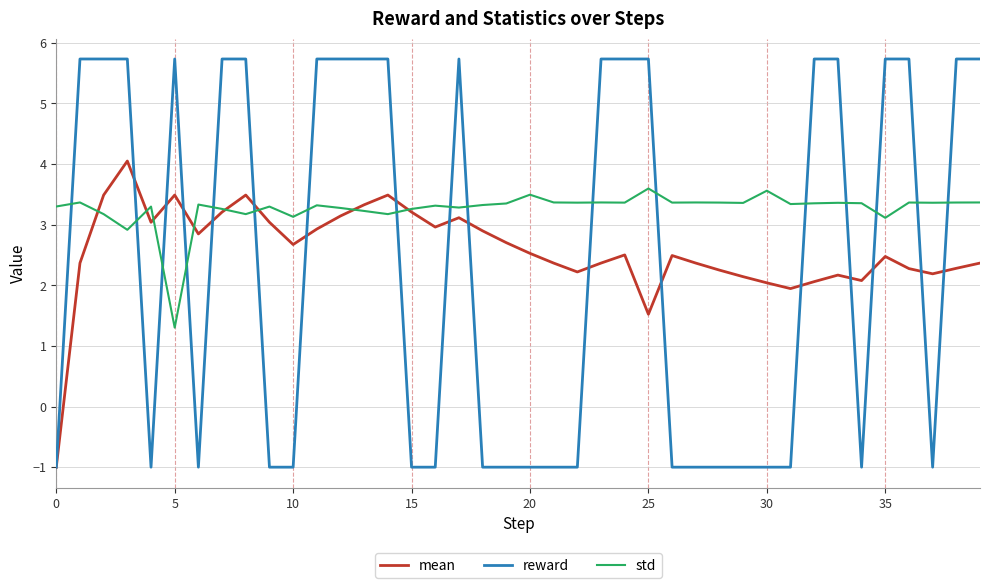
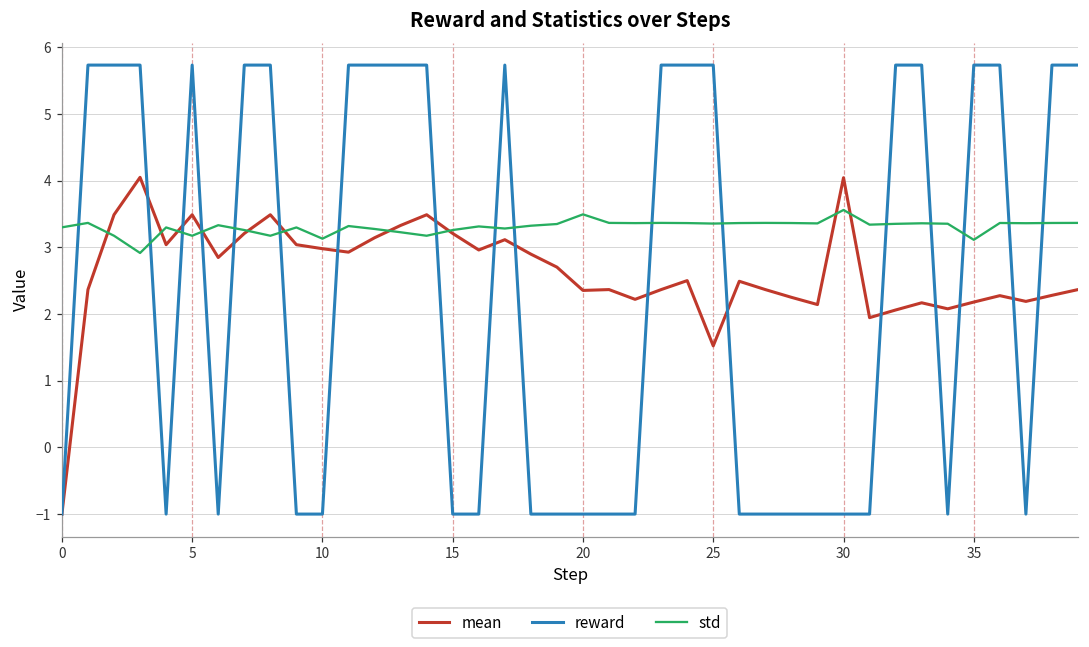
std, 5: 1.3 -> 3.2
mean, 10: 2.7 -> 3.0
mean, 20: 2.5 -> 2.4
std, 25: 3.6 -> 3.4
mean, 30: 2.0 -> 4.0
mean, 35: 2.5 -> 2.2
